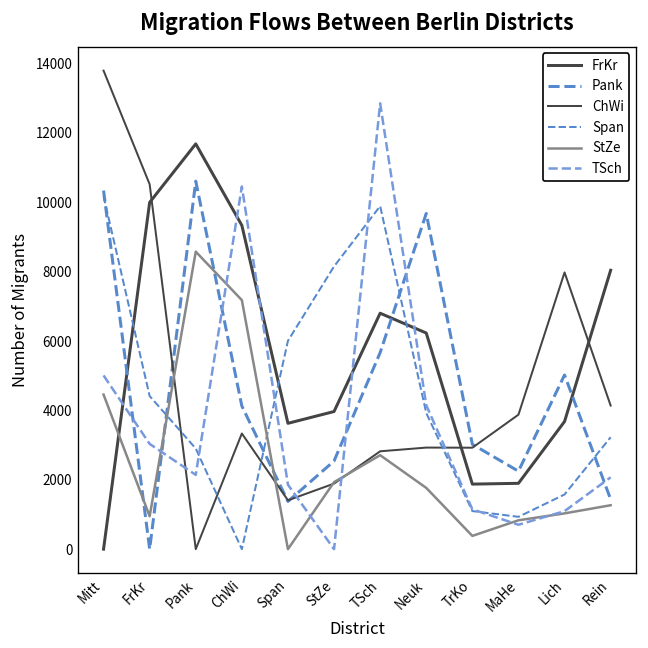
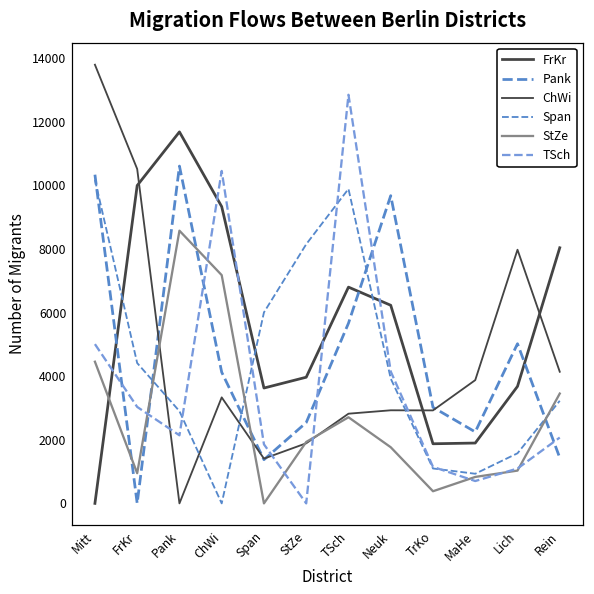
StZe, Rein: 1300 -> 3500
